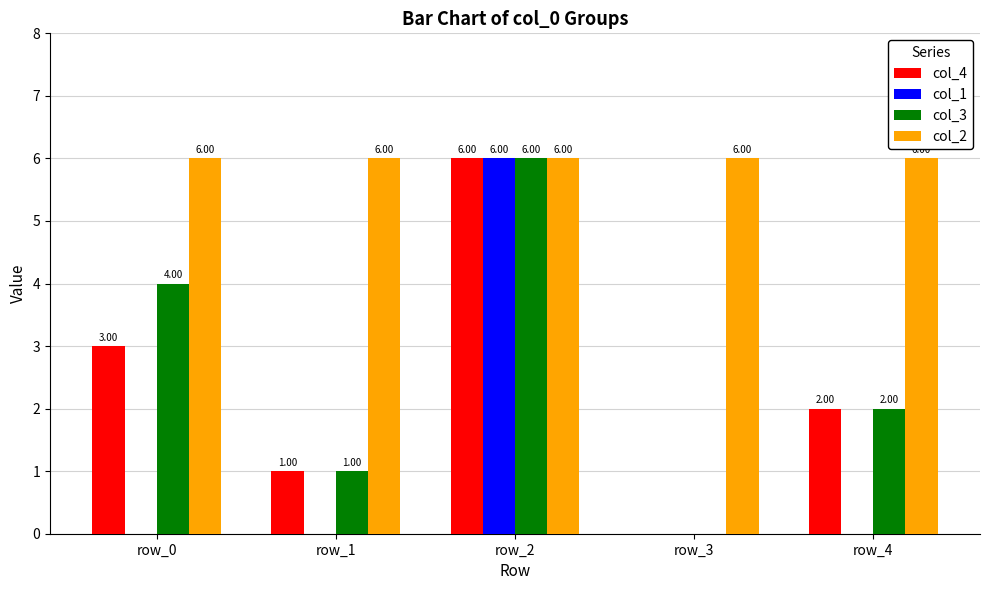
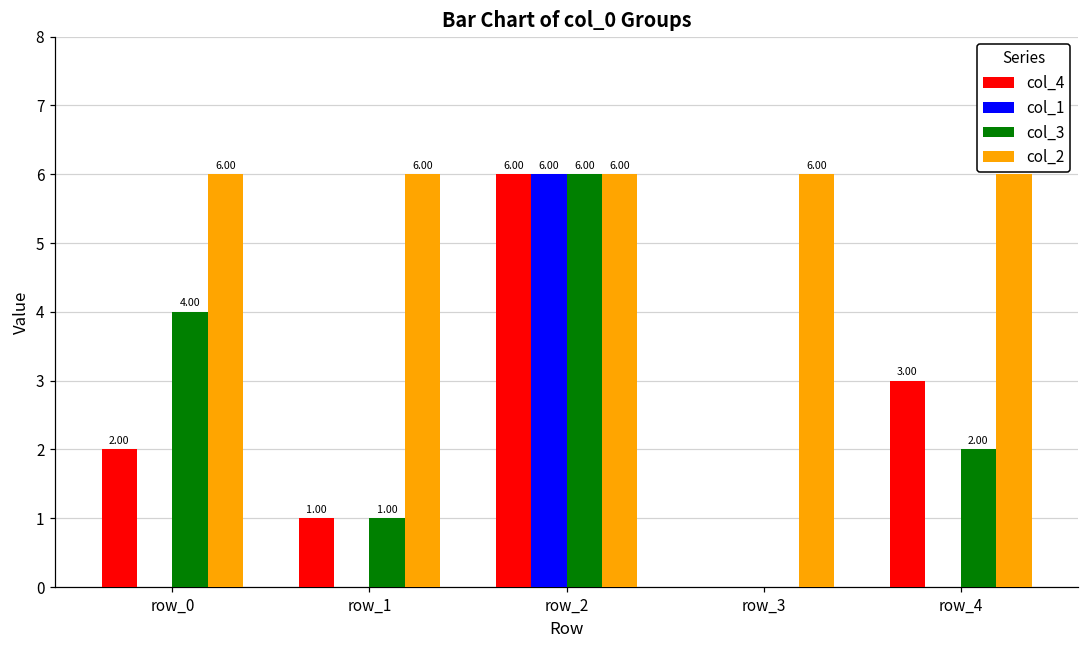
col_4, row_0: 3.00 -> 2.00
col_4, row_4: 2.00 -> 3.00
